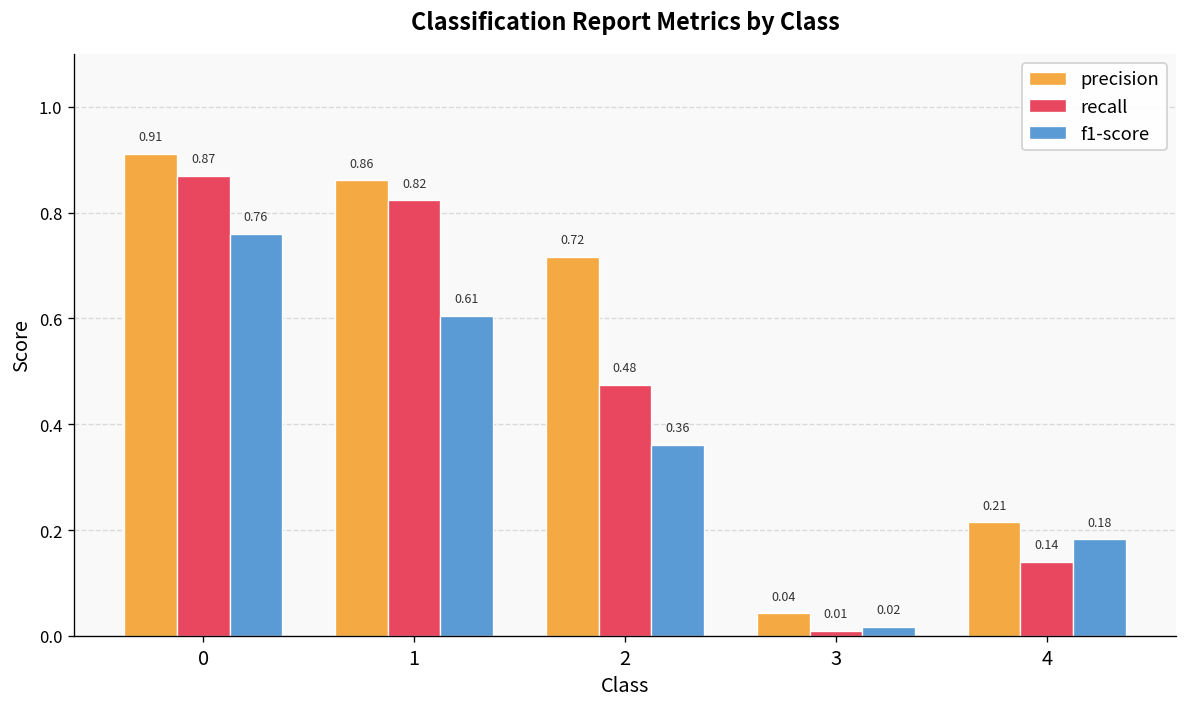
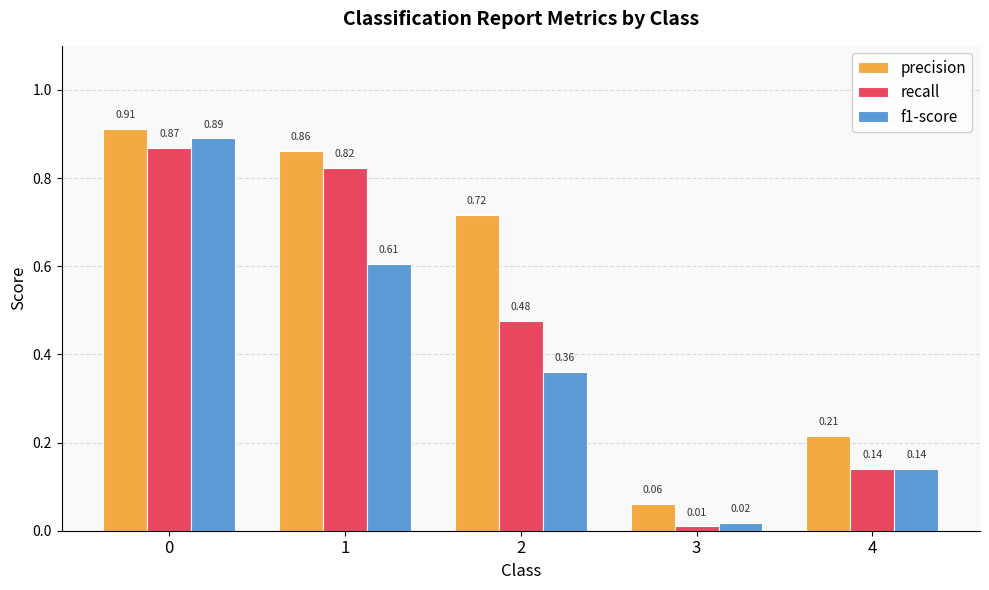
f1-score, 0: 0.76 -> 0.89
precision, 3: 0.04 -> 0.06
f1-score, 4: 0.18 -> 0.14
